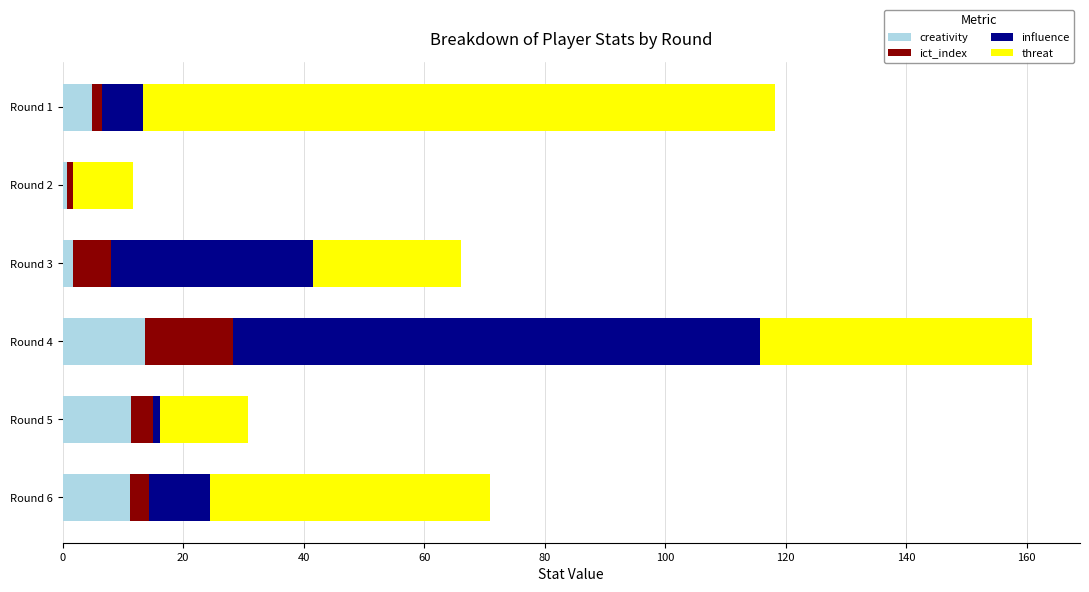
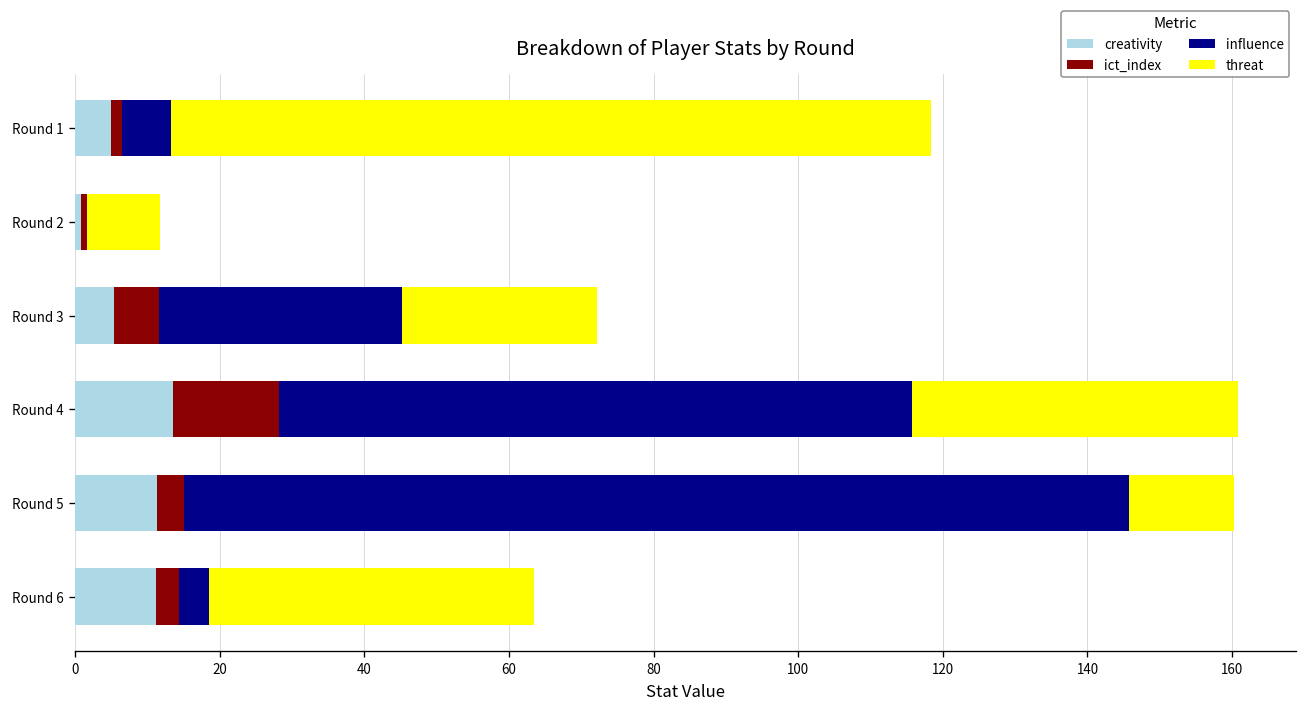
creativity, Round 3: 2 -> 5
threat, Round 3: 24 -> 27
influence, Round 5: 1 -> 131
influence, Round 6: 10 -> 4
threat, Round 6: 46 -> 45
